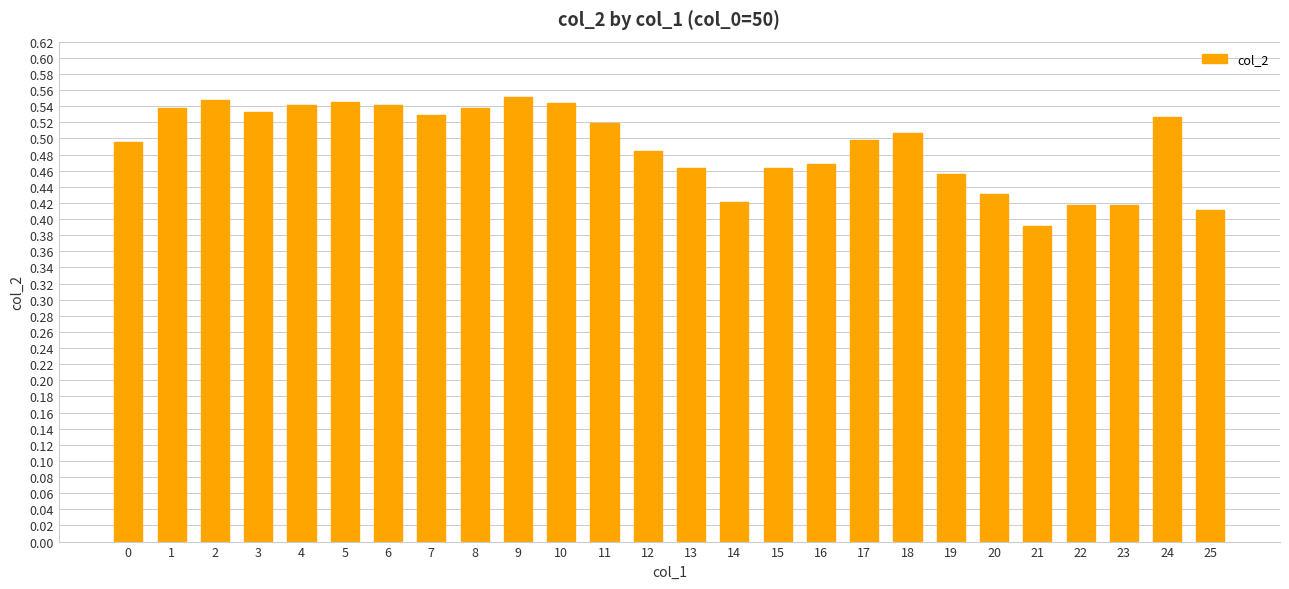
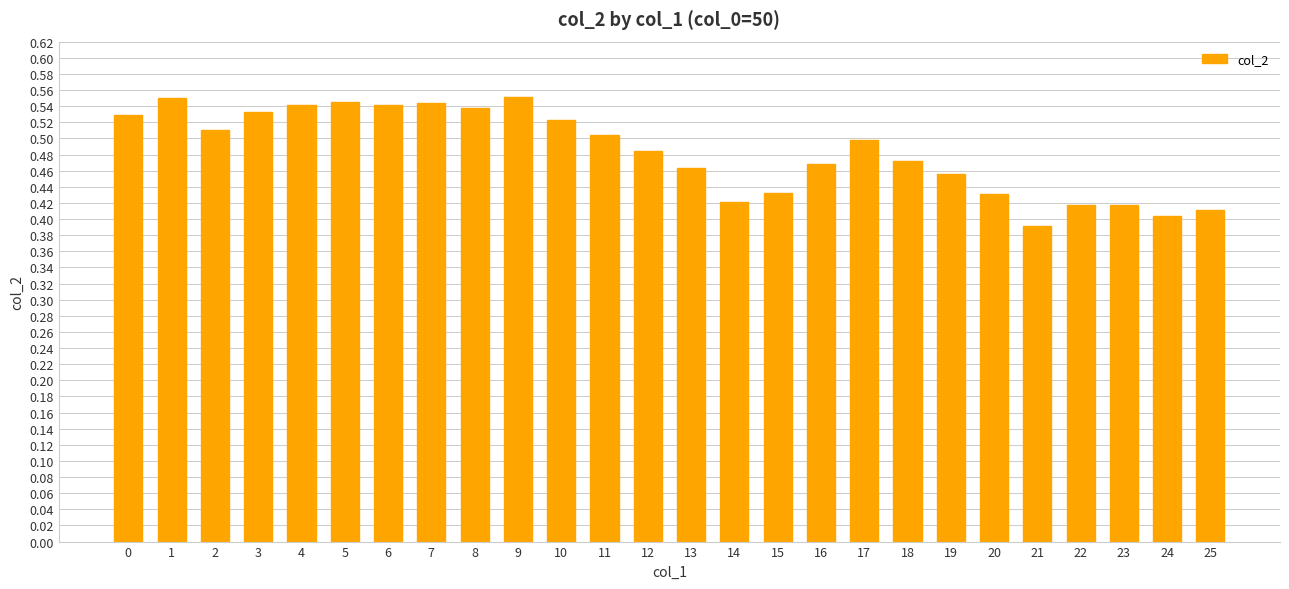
0: 0.50 -> 0.53
1: 0.54 -> 0.55
2: 0.55 -> 0.51
7: 0.53 -> 0.54
10: 0.54 -> 0.52
11: 0.52 -> 0.50
15: 0.46 -> 0.43
18: 0.51 -> 0.47
24: 0.53 -> 0.40
